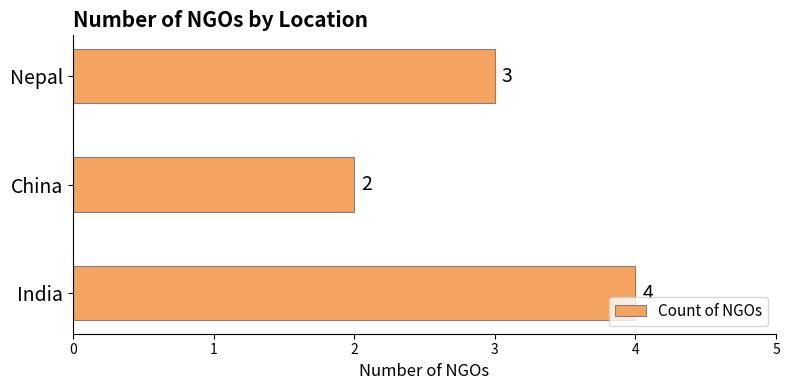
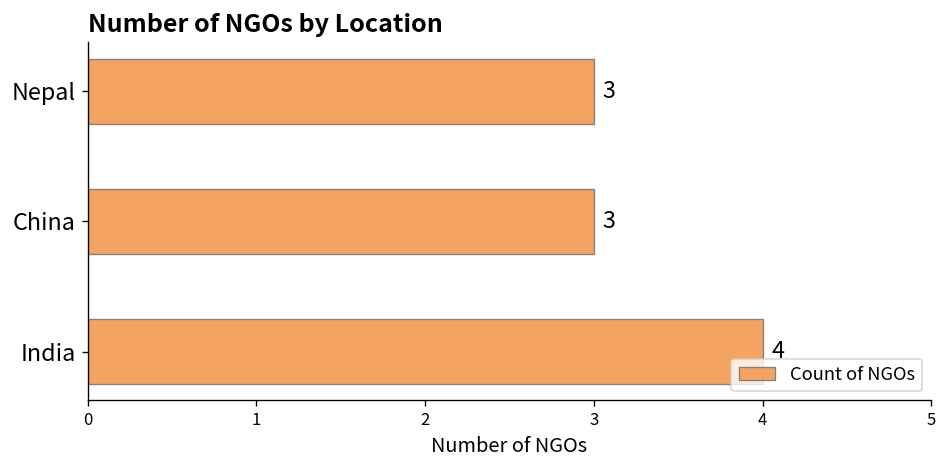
China: 2 -> 3
